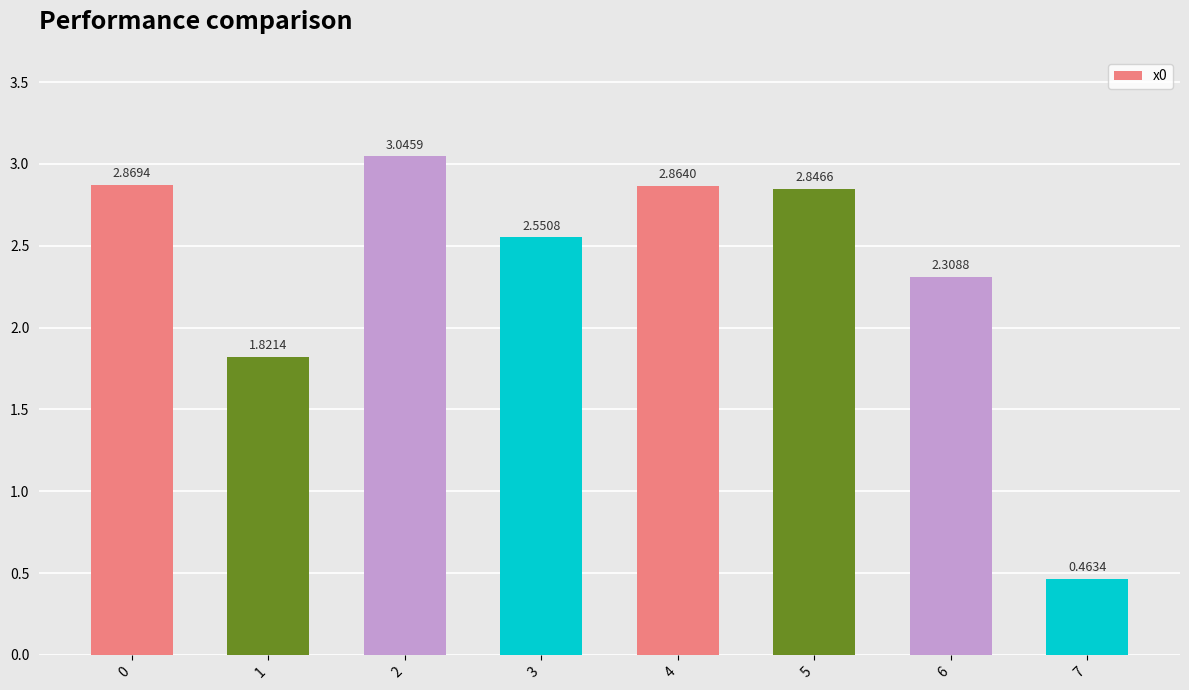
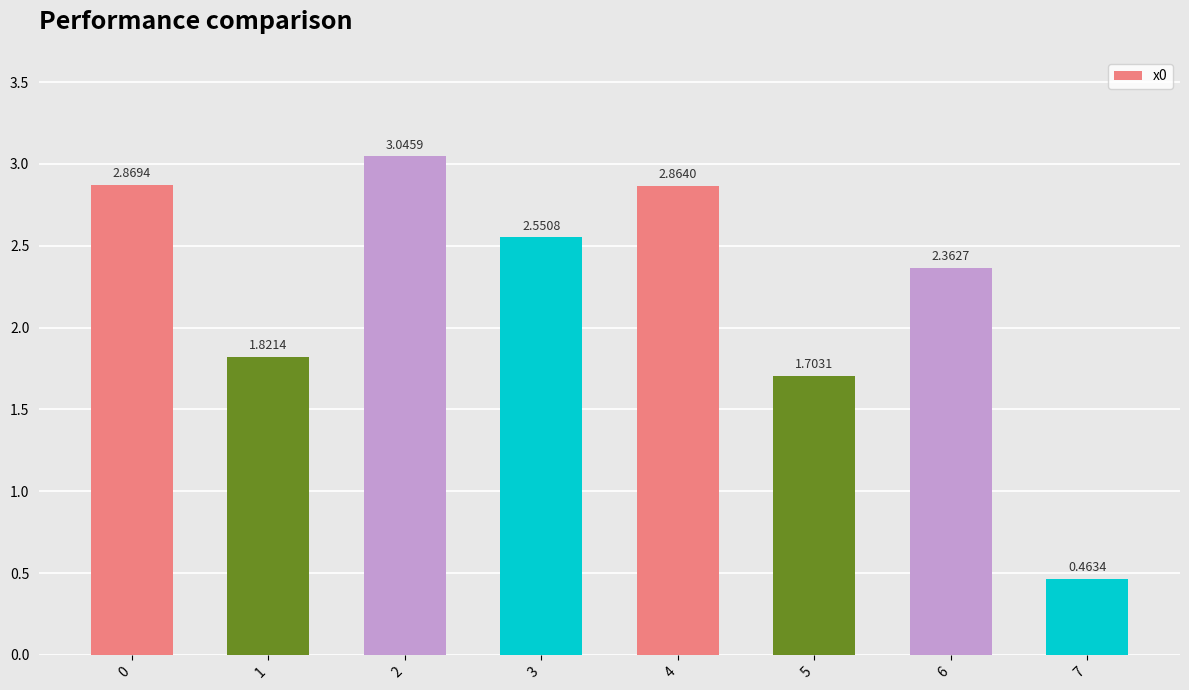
5: 2.8466 -> 1.7031
6: 2.3088 -> 2.3627
